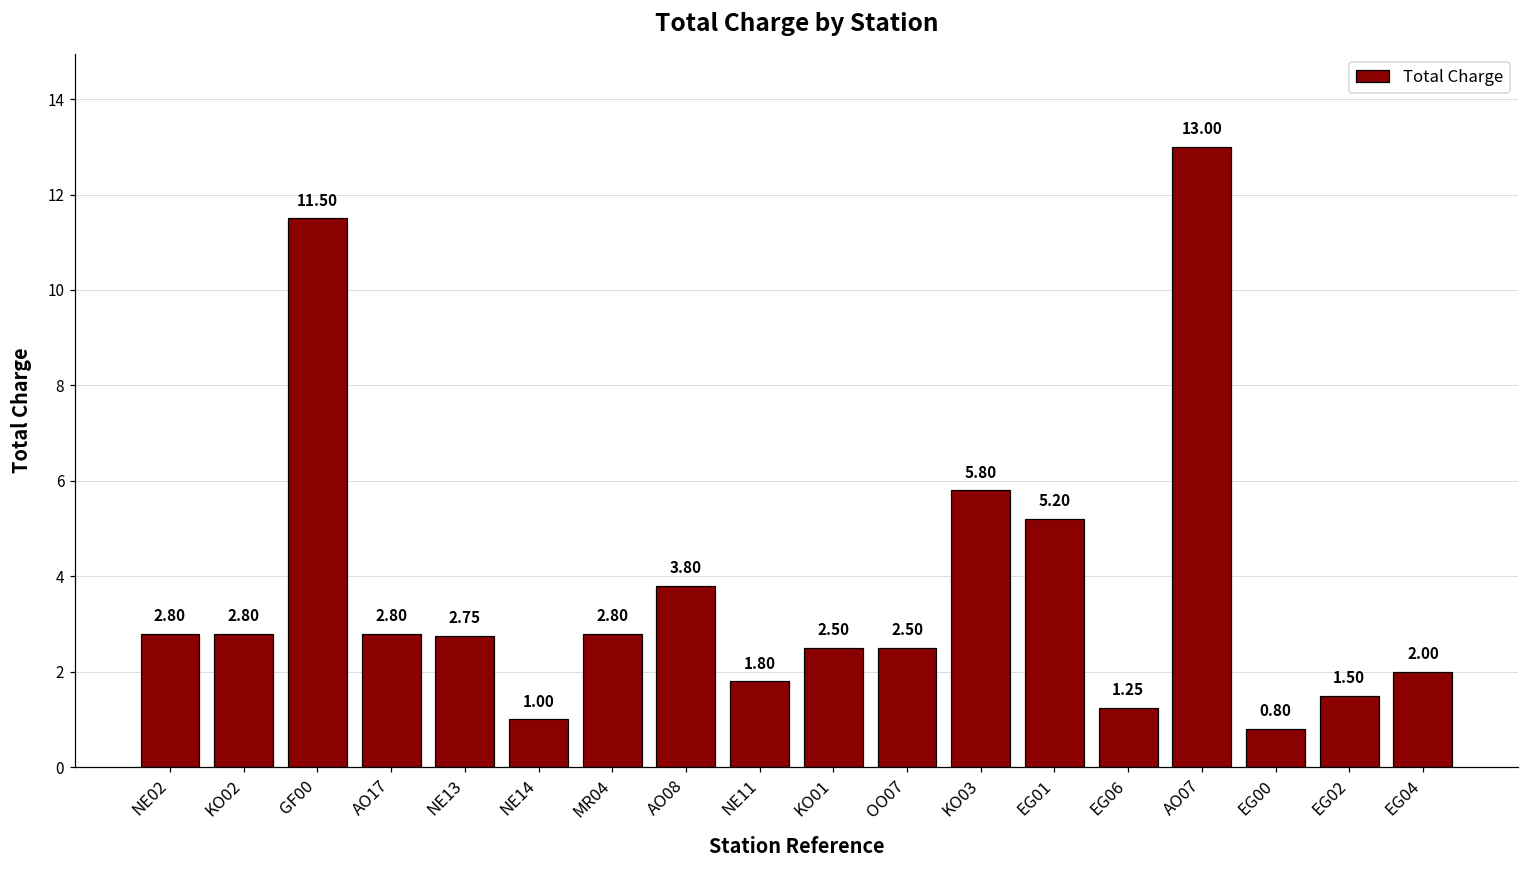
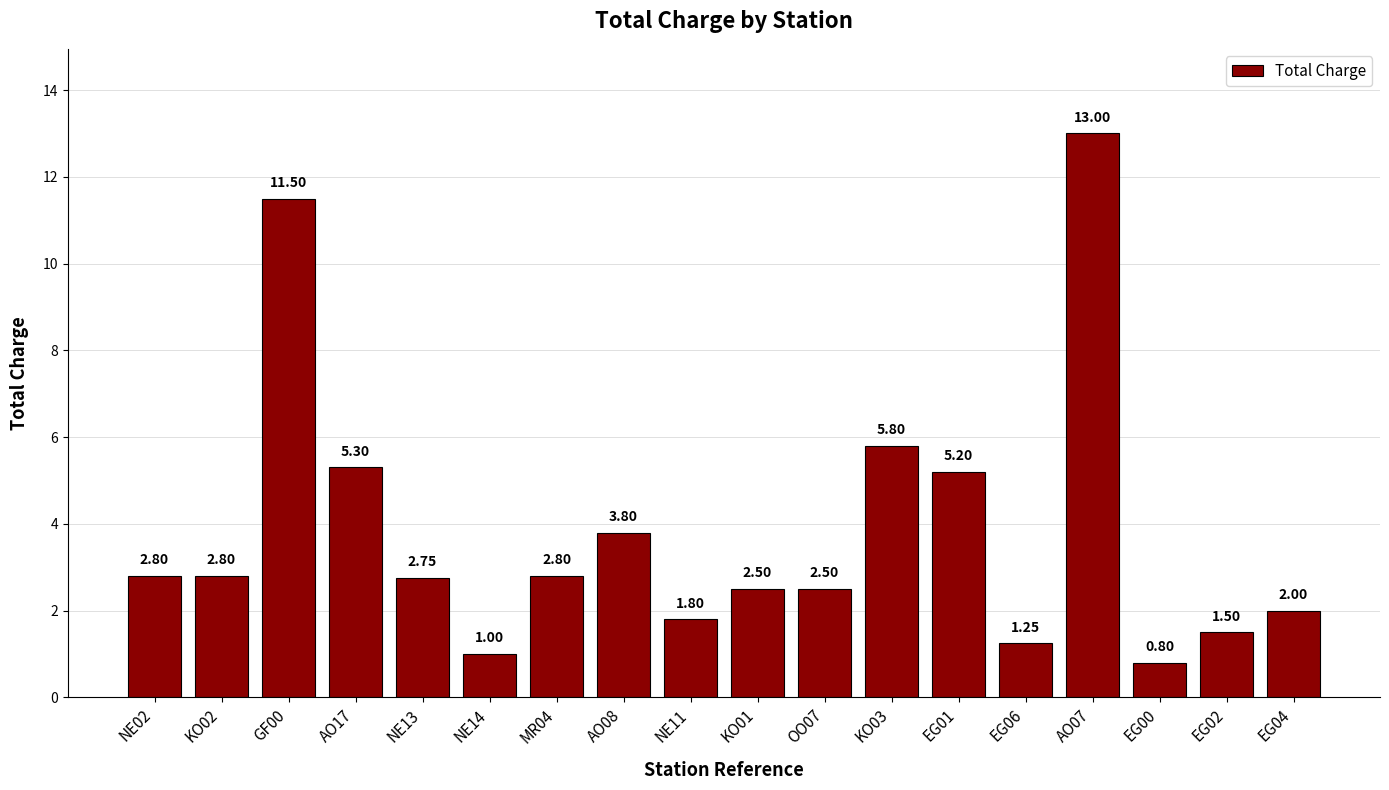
AO17: 2.80 -> 5.30
